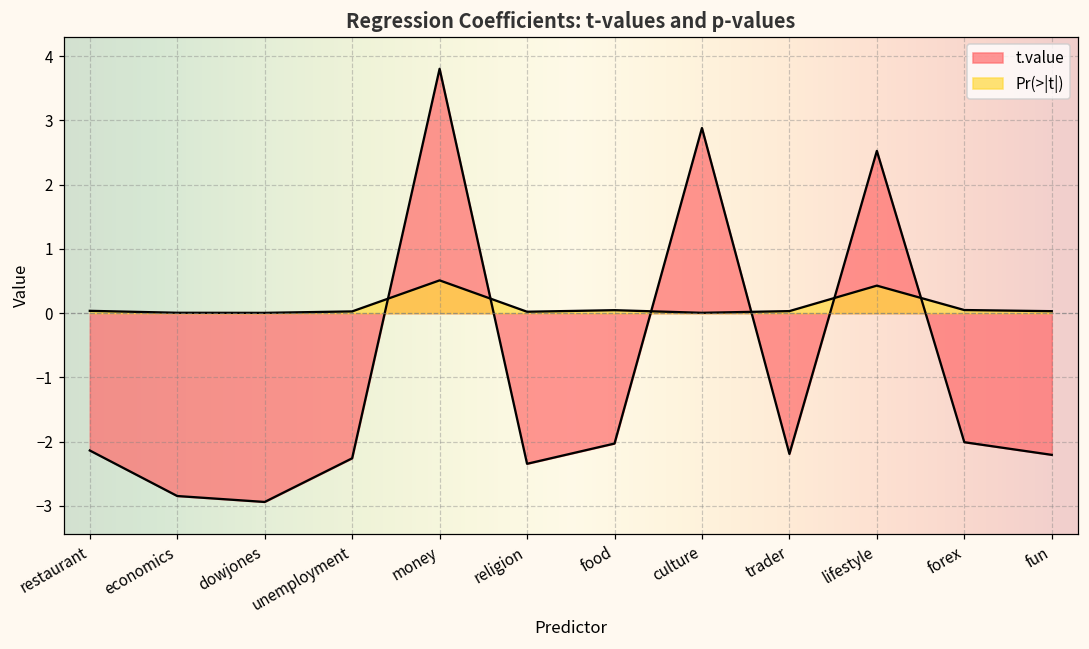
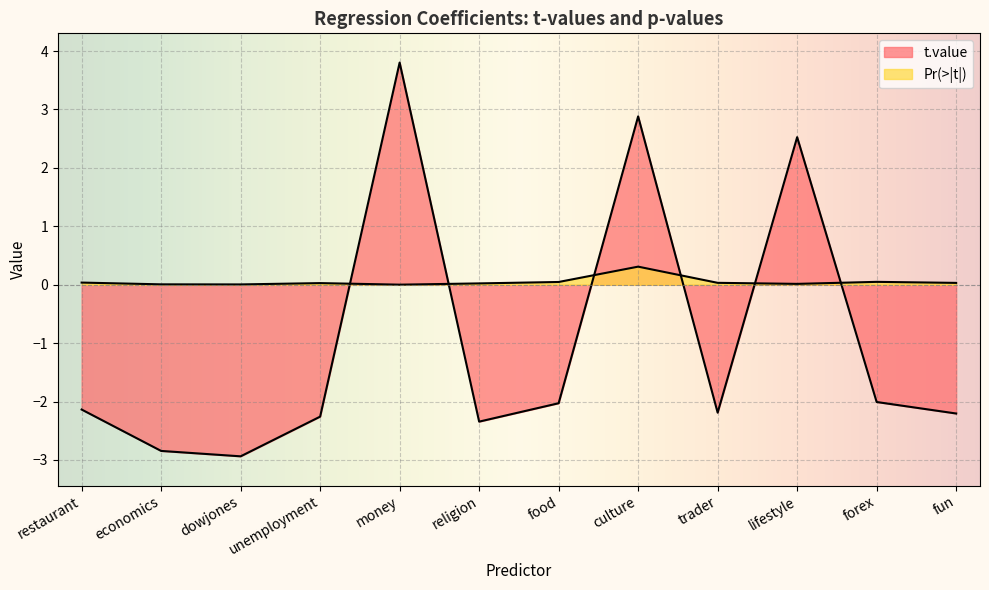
Pr(>|t|), money: 0.5 -> 0.0
Pr(>|t|), culture: 0.0 -> 0.3
Pr(>|t|), lifestyle: 0.4 -> 0.0
